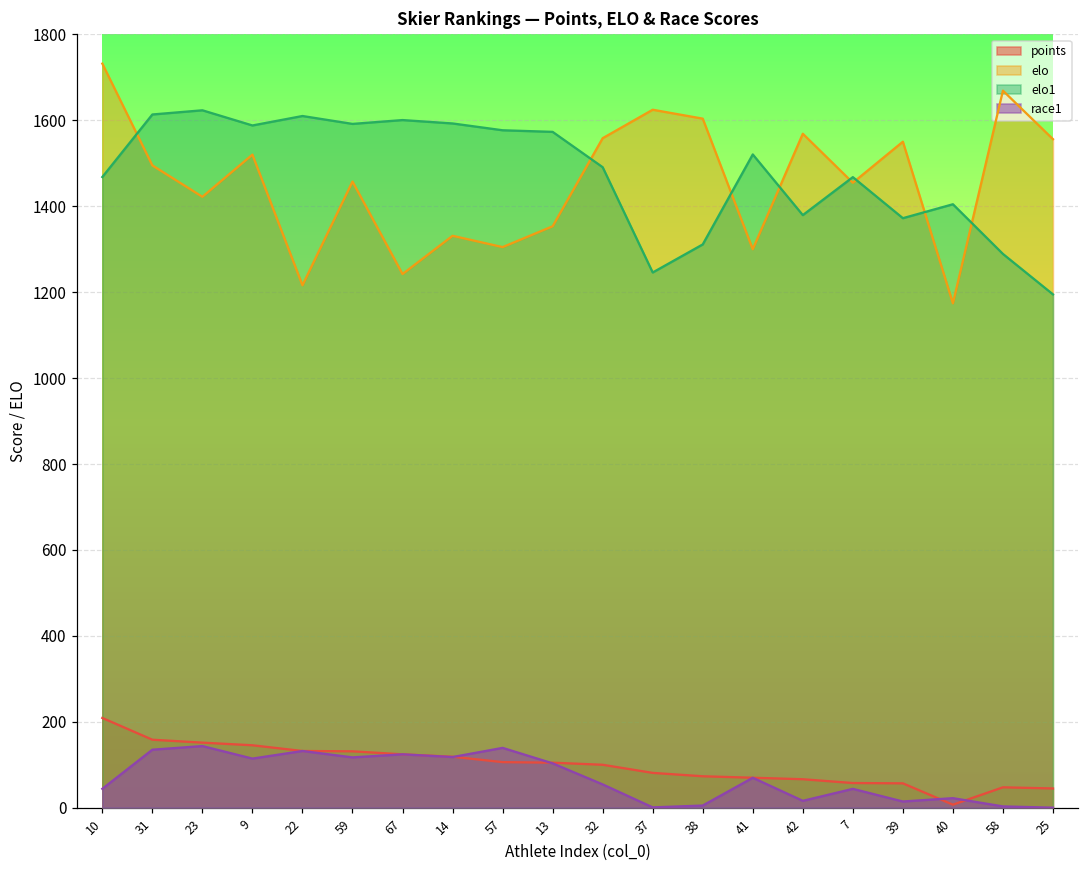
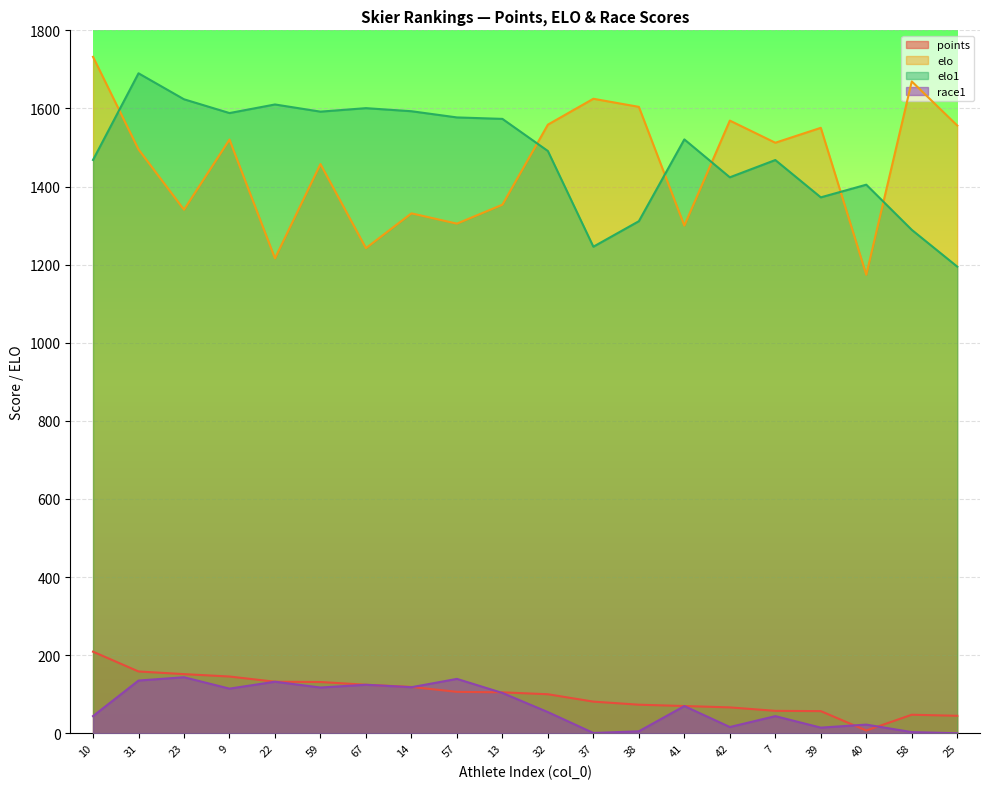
elo1, 31: 1610 -> 1690
elo, 23: 1420 -> 1340
elo1, 42: 1380 -> 1420
elo, 7: 1450 -> 1510
